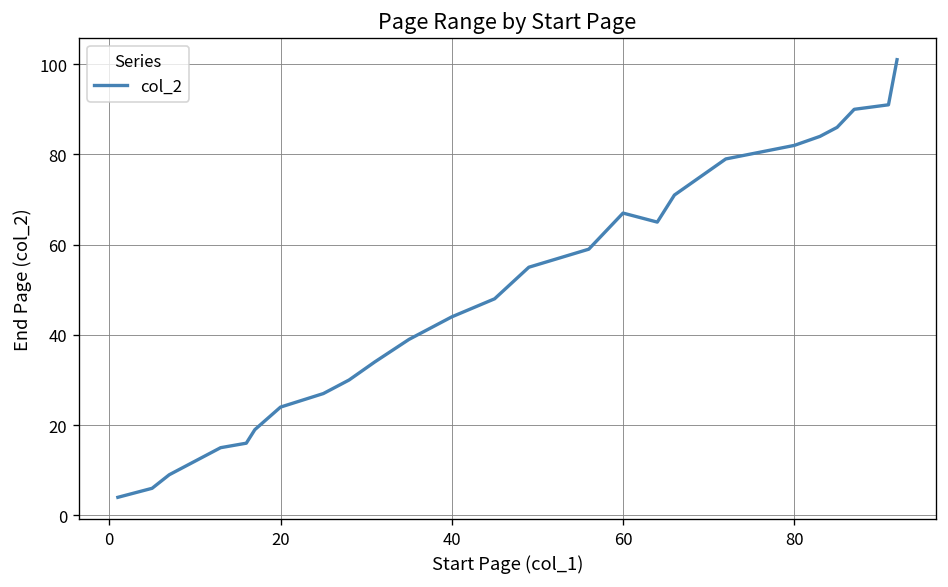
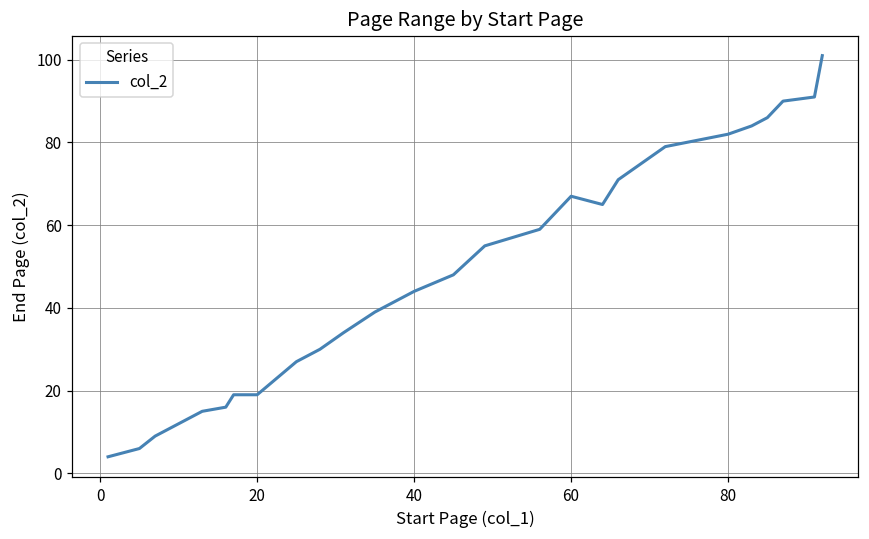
20: 24 -> 19
